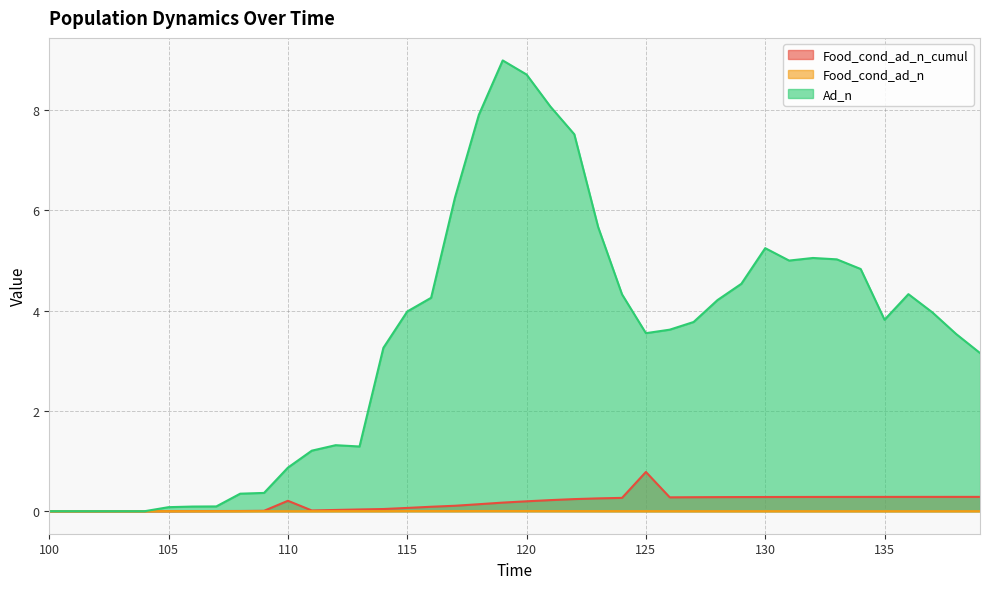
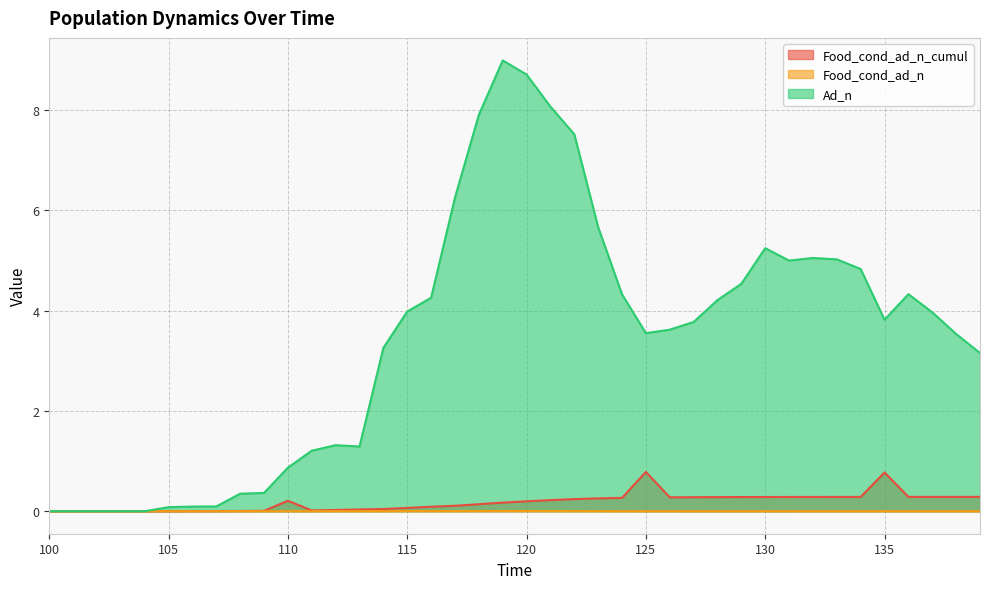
Food_cond_ad_n_cumul, 135: 0.3 -> 0.8
